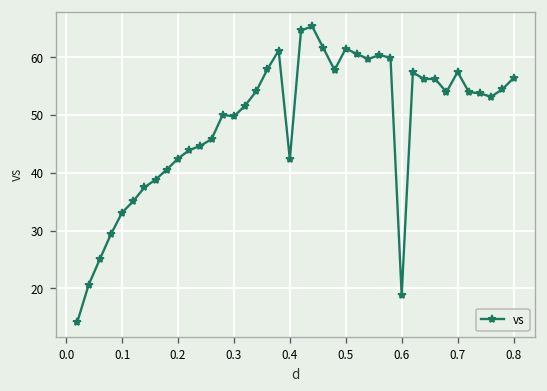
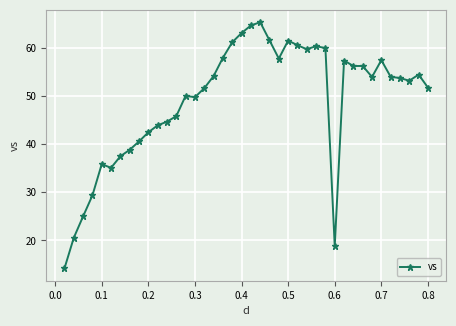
0.1: 33 -> 36
0.4: 42 -> 63
0.8: 56 -> 52
